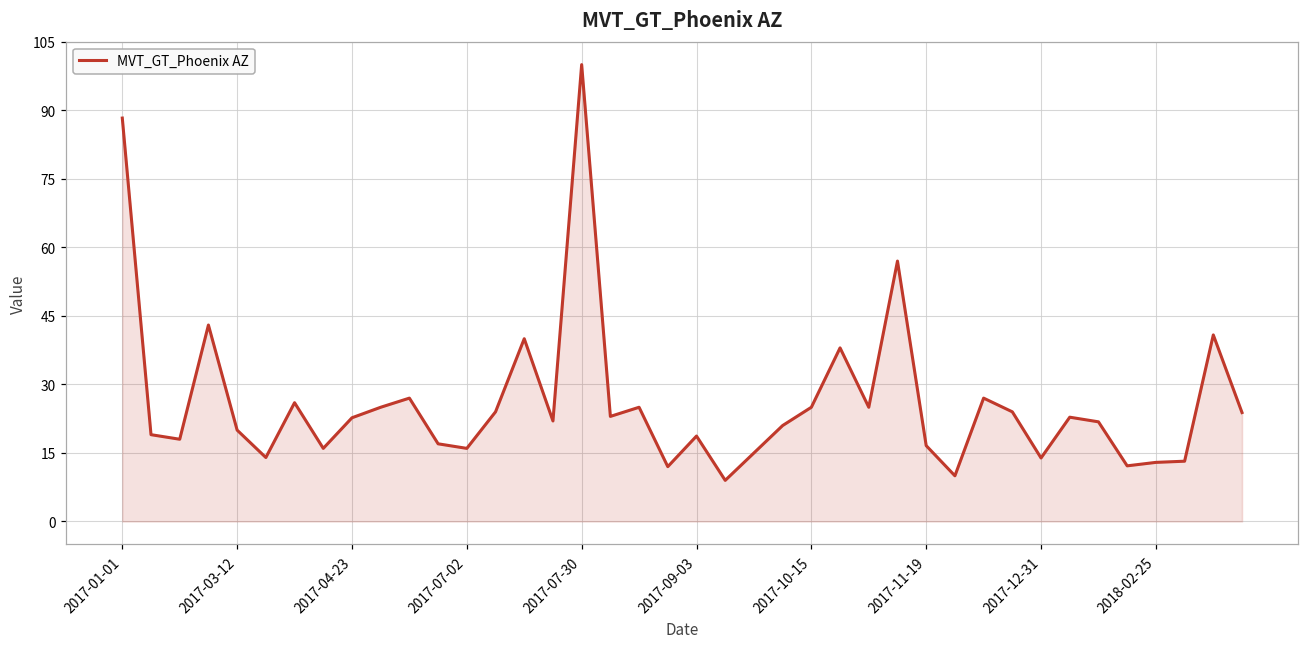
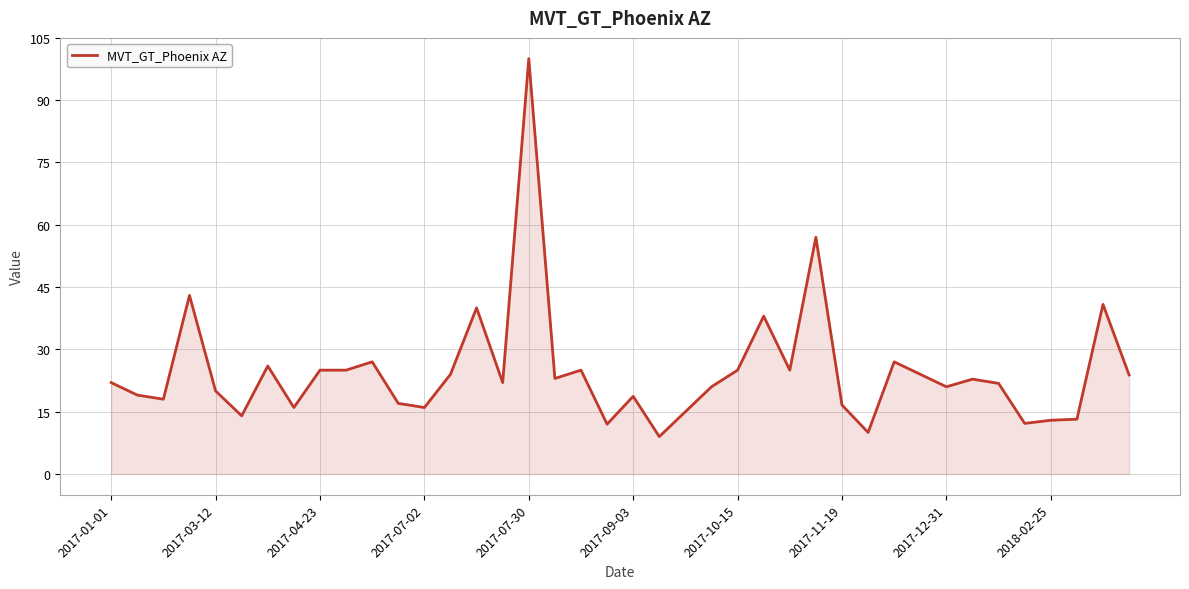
2017-01-01: 88 -> 22
2017-04-23: 23 -> 25
2017-12-31: 14 -> 21
